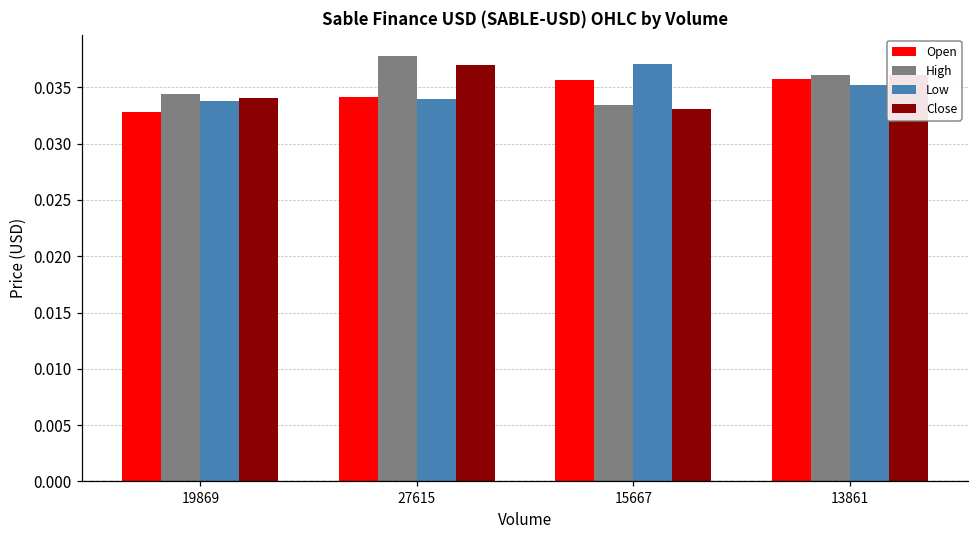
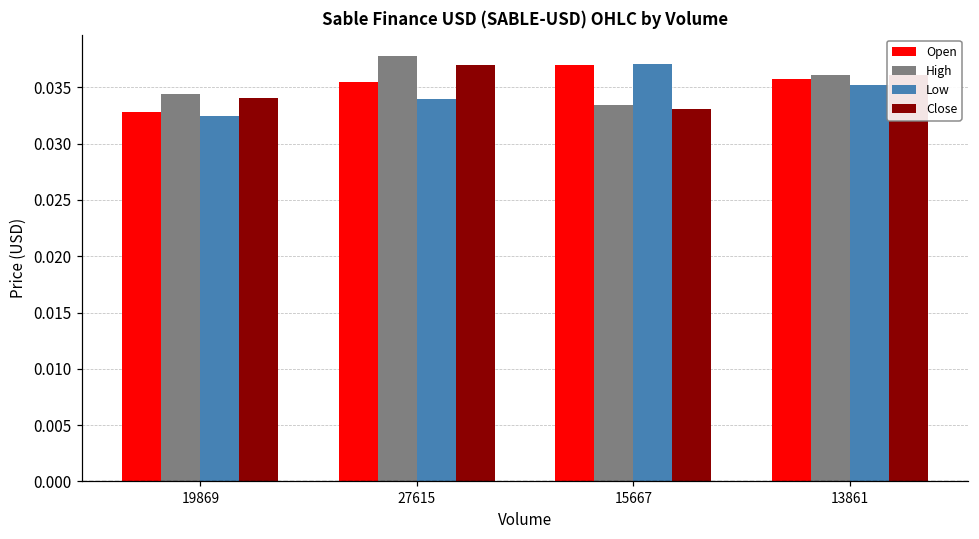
Low, 19869: 0.0338 -> 0.0324
Open, 27615: 0.0341 -> 0.0355
Open, 15667: 0.0357 -> 0.0370
